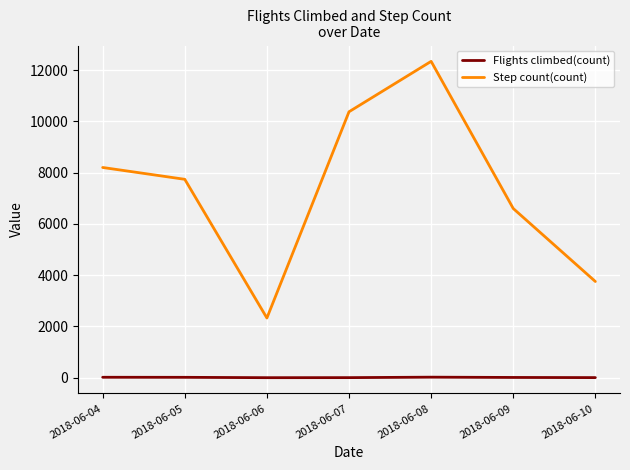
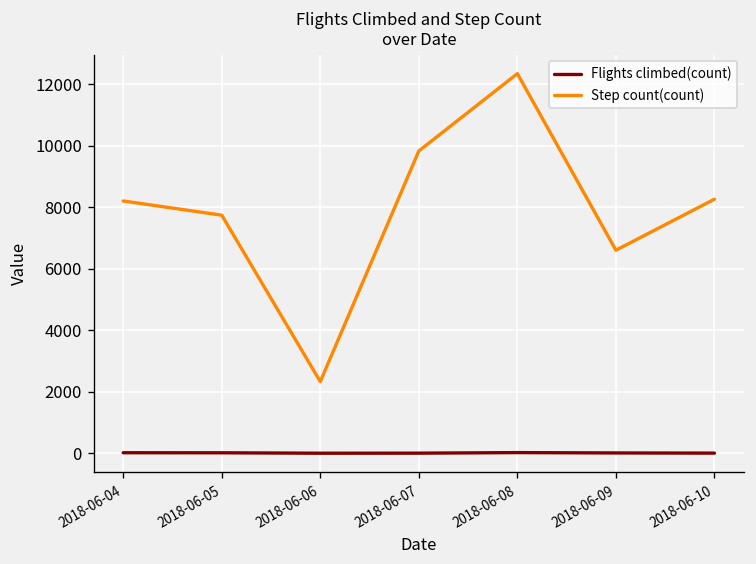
Step count(count), 2018-06-07: 10400 -> 9800
Step count(count), 2018-06-10: 3800 -> 8300
